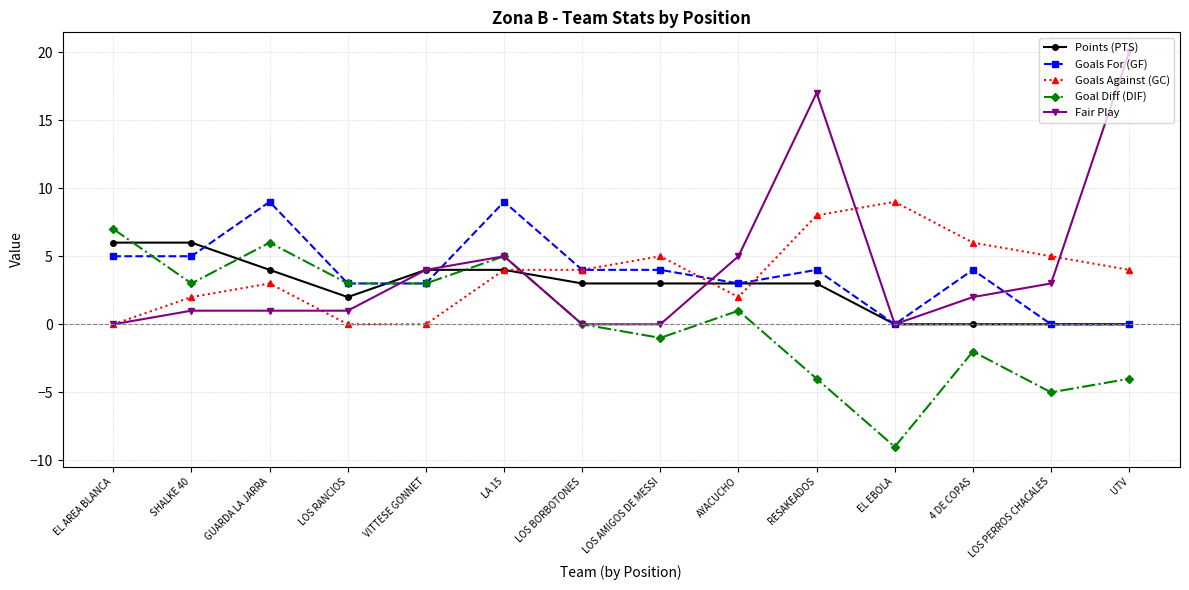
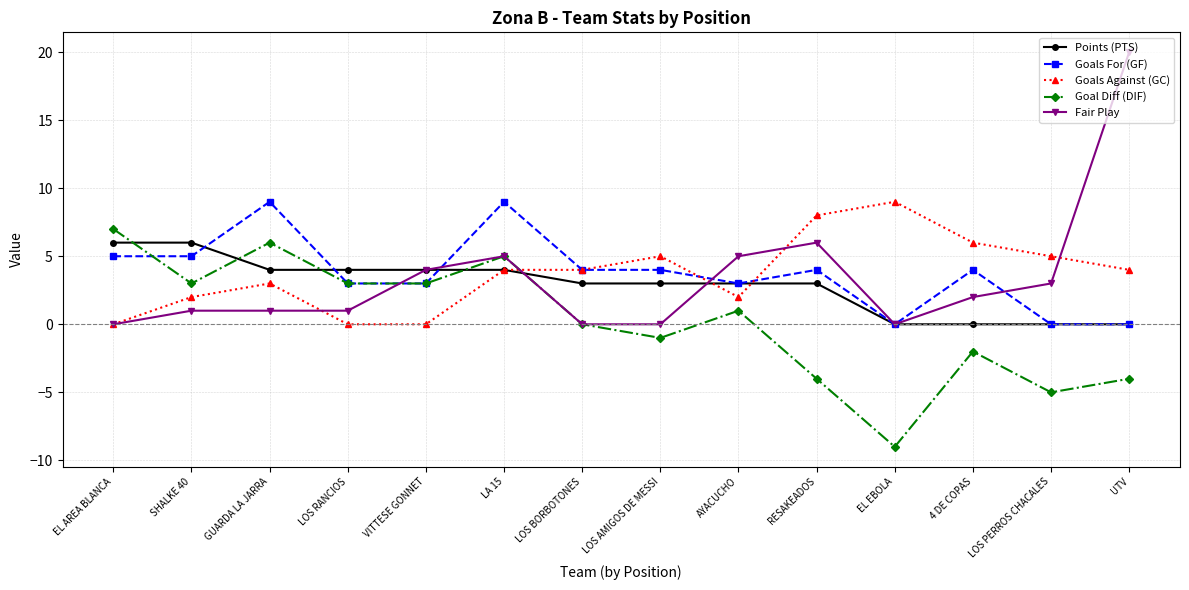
Points (PTS), LOS RANCIOS: 2 -> 4
Fair Play, RESAKEADOS: 17 -> 6
